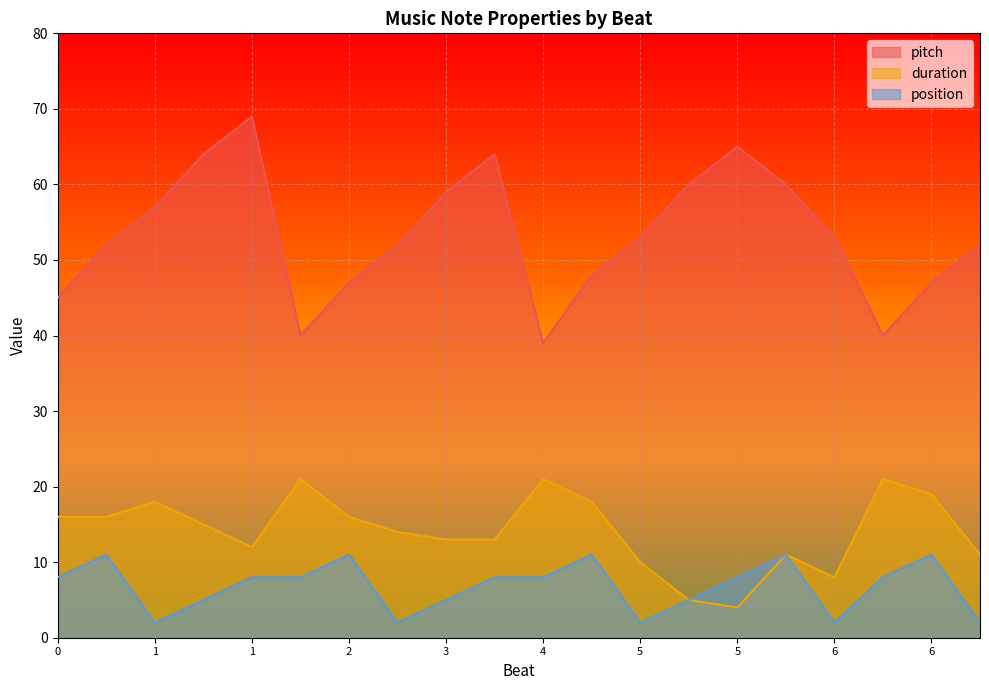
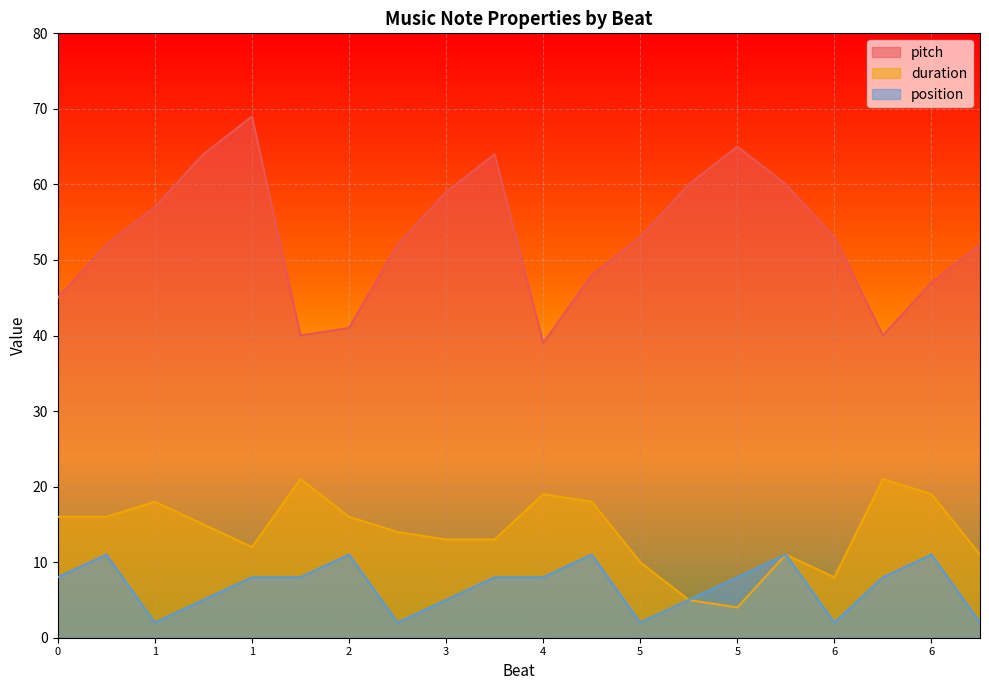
pitch, 2: 47 -> 41
duration, 4: 21 -> 19
